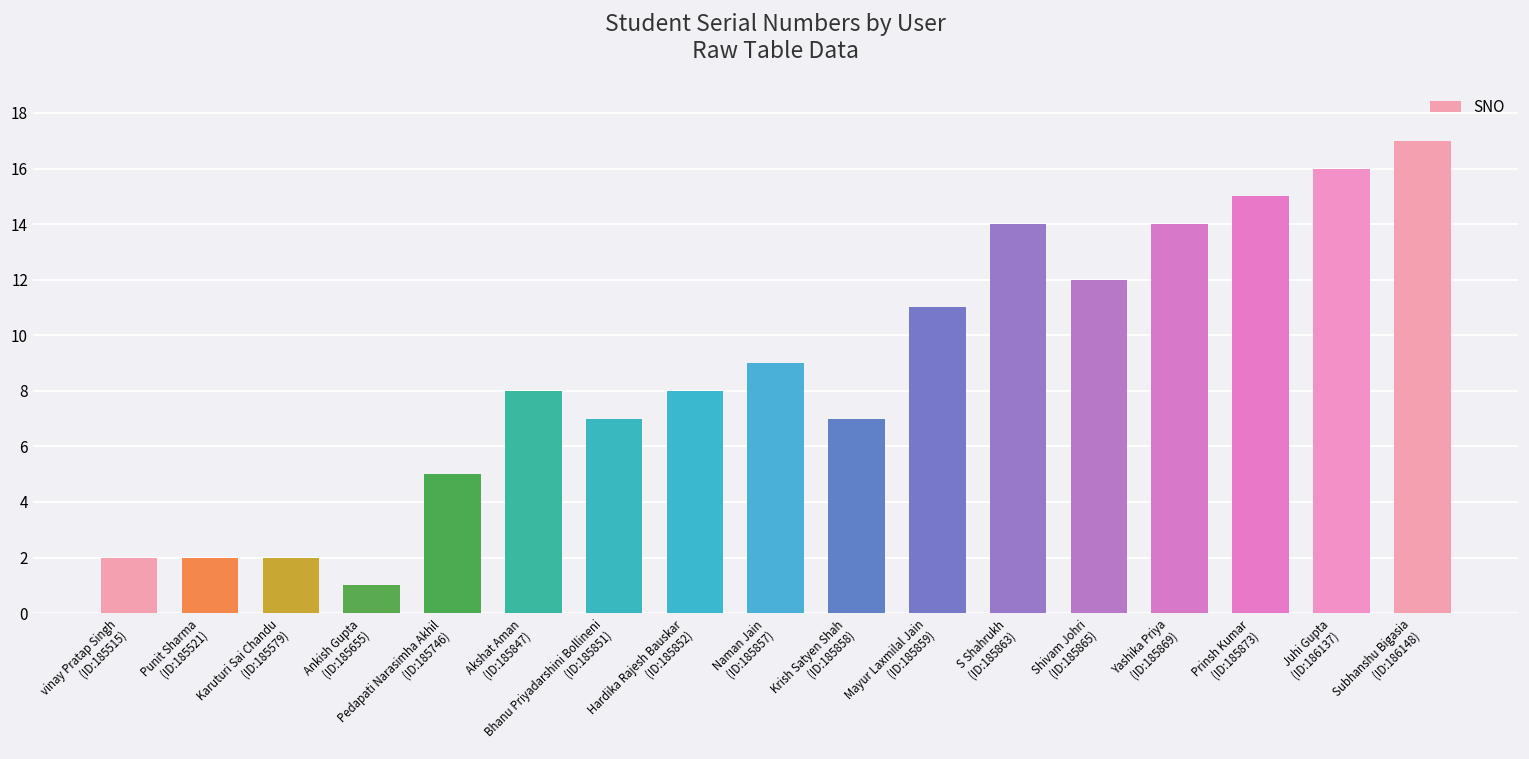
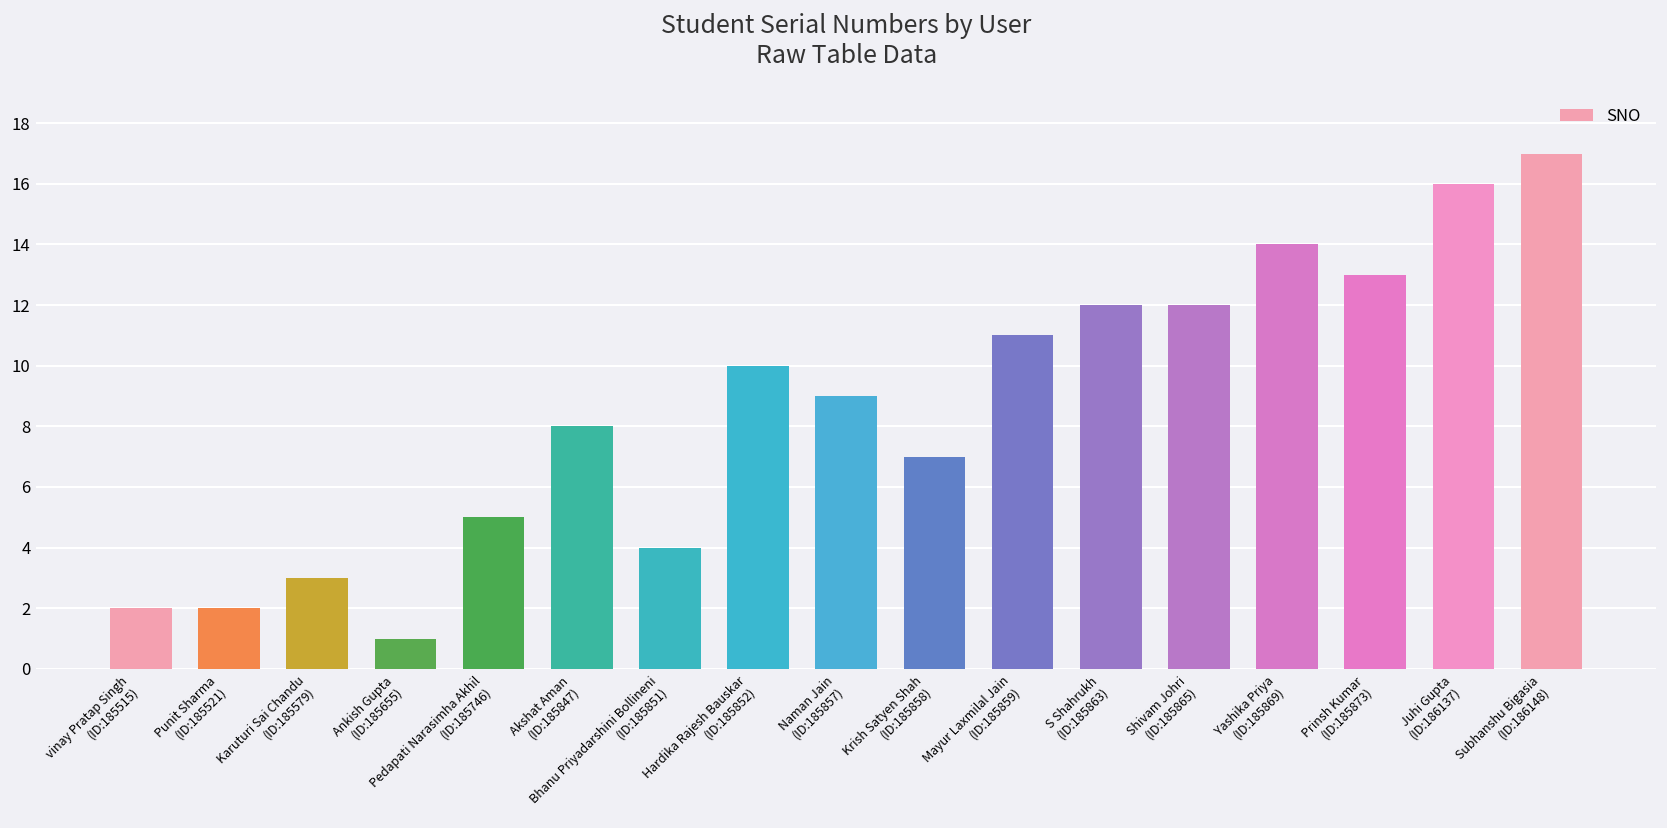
Karuturi Sai Chandu (ID:185579): 2 -> 3
Bhanu Priyadarshini Bollineni (ID:185851): 7 -> 4
Hardika Rajesh Bauskar (ID:185852): 8 -> 10
S Shahrukh (ID:185863): 14 -> 12
Prinsh Kumar (ID:185873): 15 -> 13
